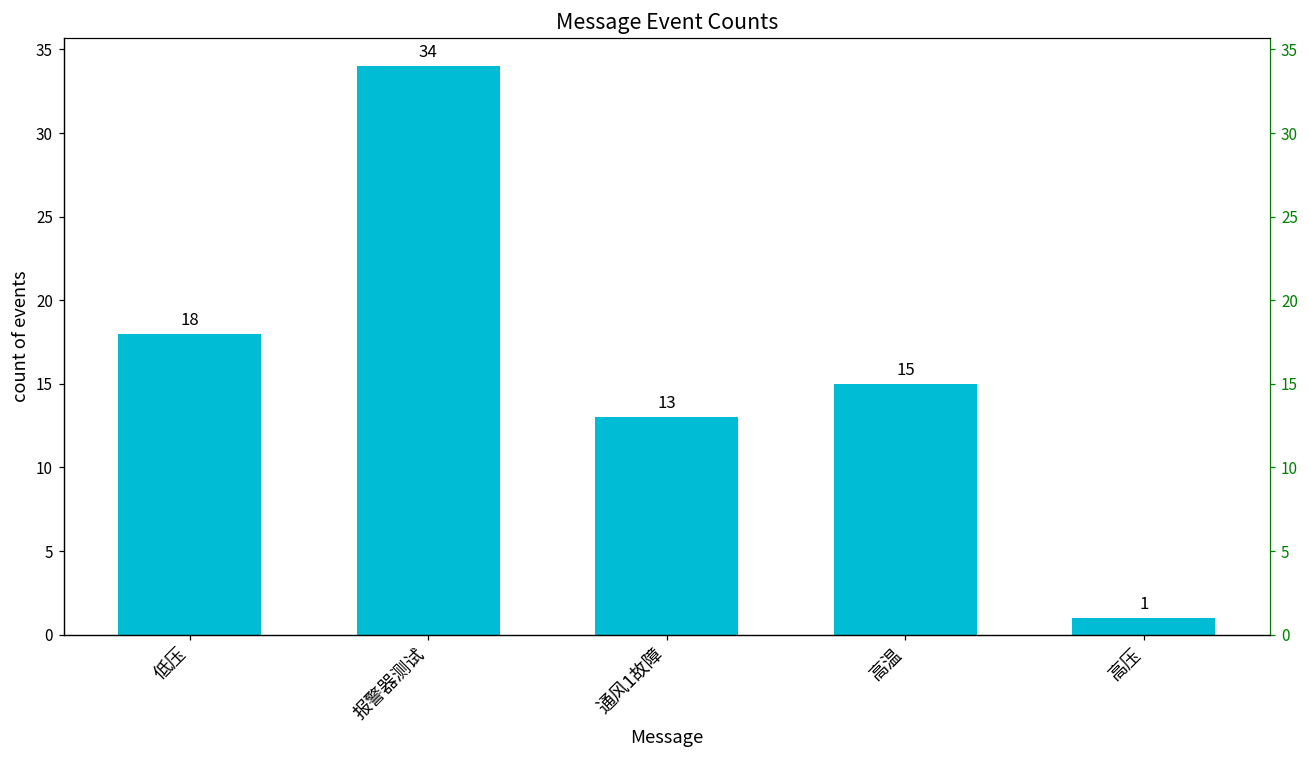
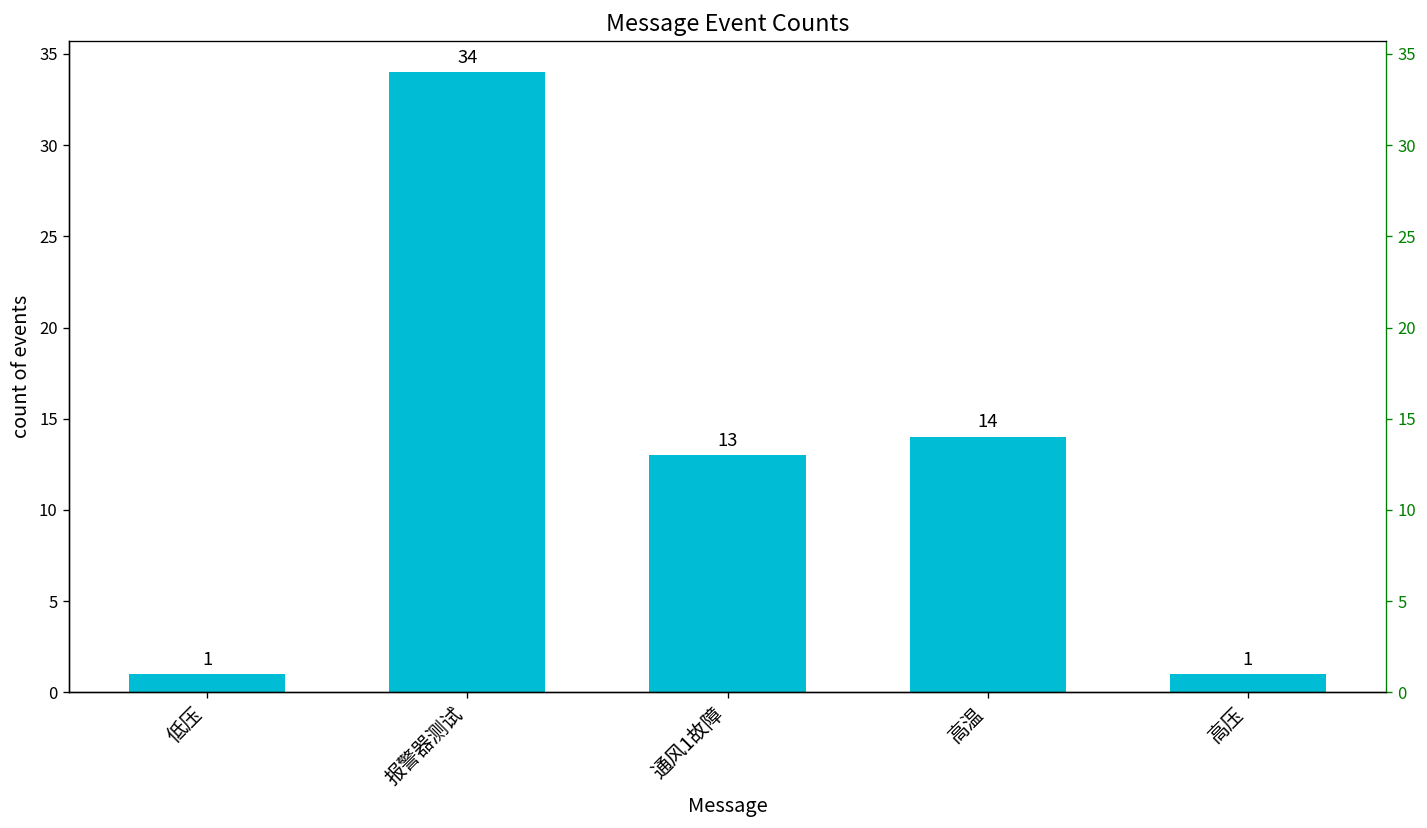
低压: 18 -> 1
高温: 15 -> 14
